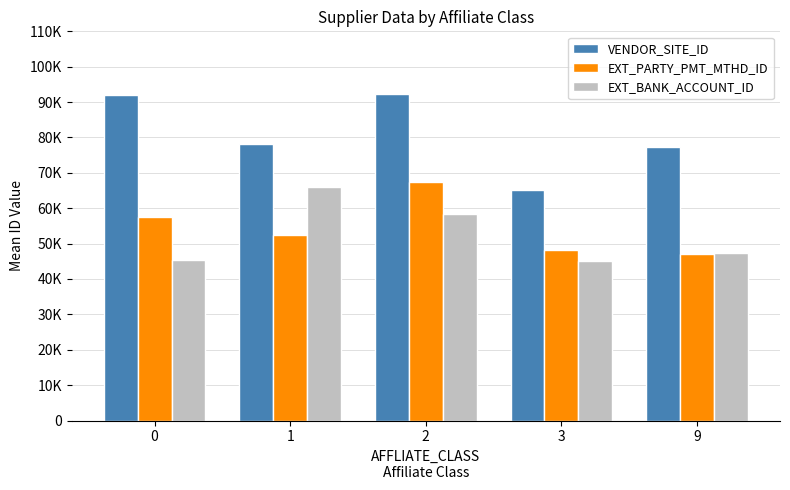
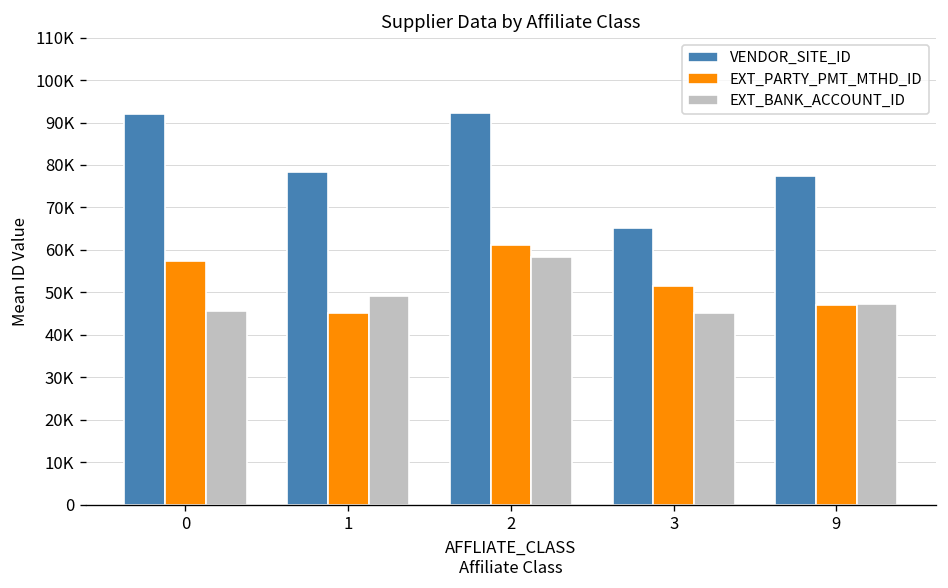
EXT_PARTY_PMT_MTHD_ID, 1: 52000 -> 45000
EXT_BANK_ACCOUNT_ID, 1: 66000 -> 49000
EXT_PARTY_PMT_MTHD_ID, 2: 68000 -> 61000
EXT_PARTY_PMT_MTHD_ID, 3: 48000 -> 51000
